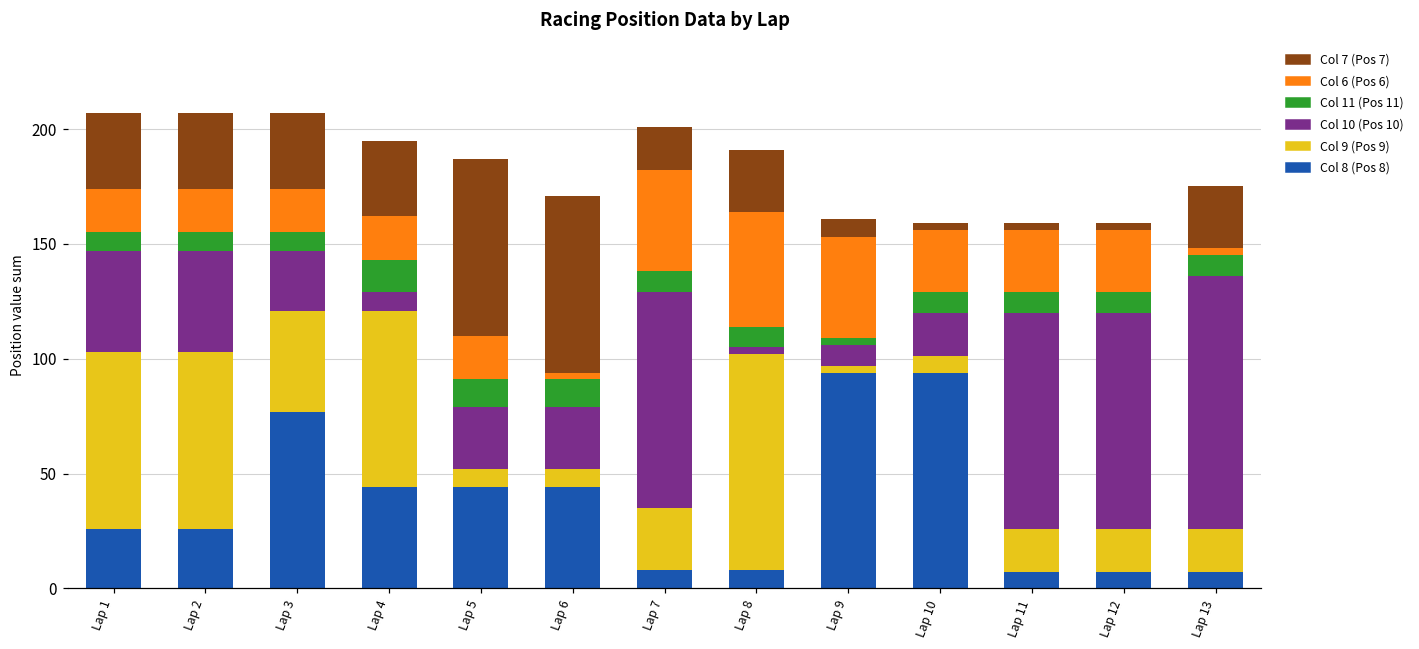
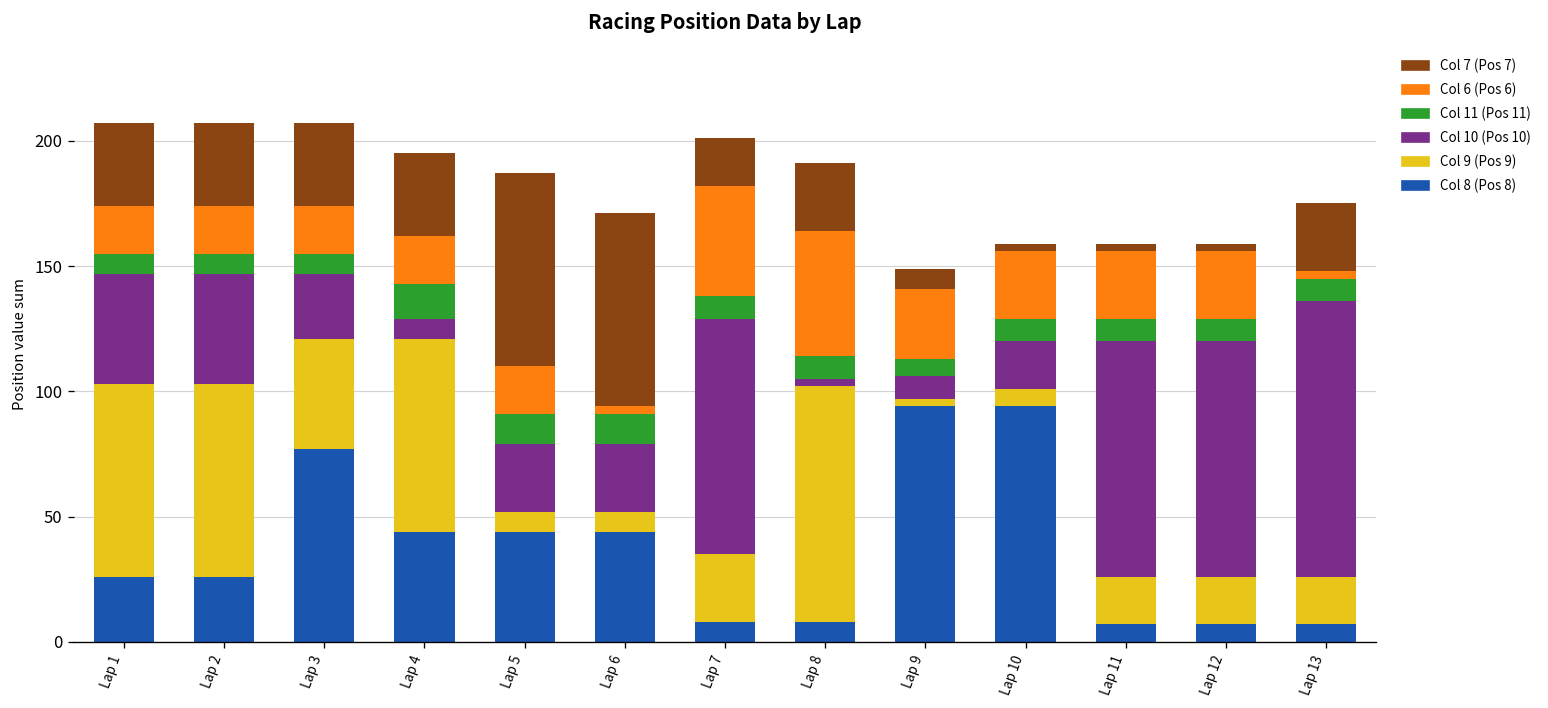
Col 11 (Pos 11), Lap 9: 3 -> 7
Col 6 (Pos 6), Lap 9: 44 -> 28
